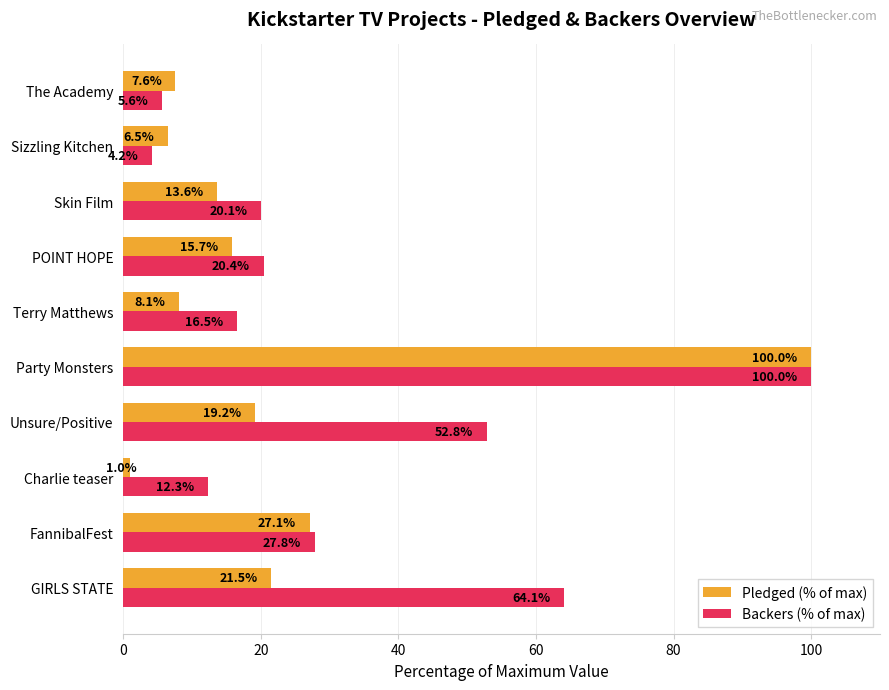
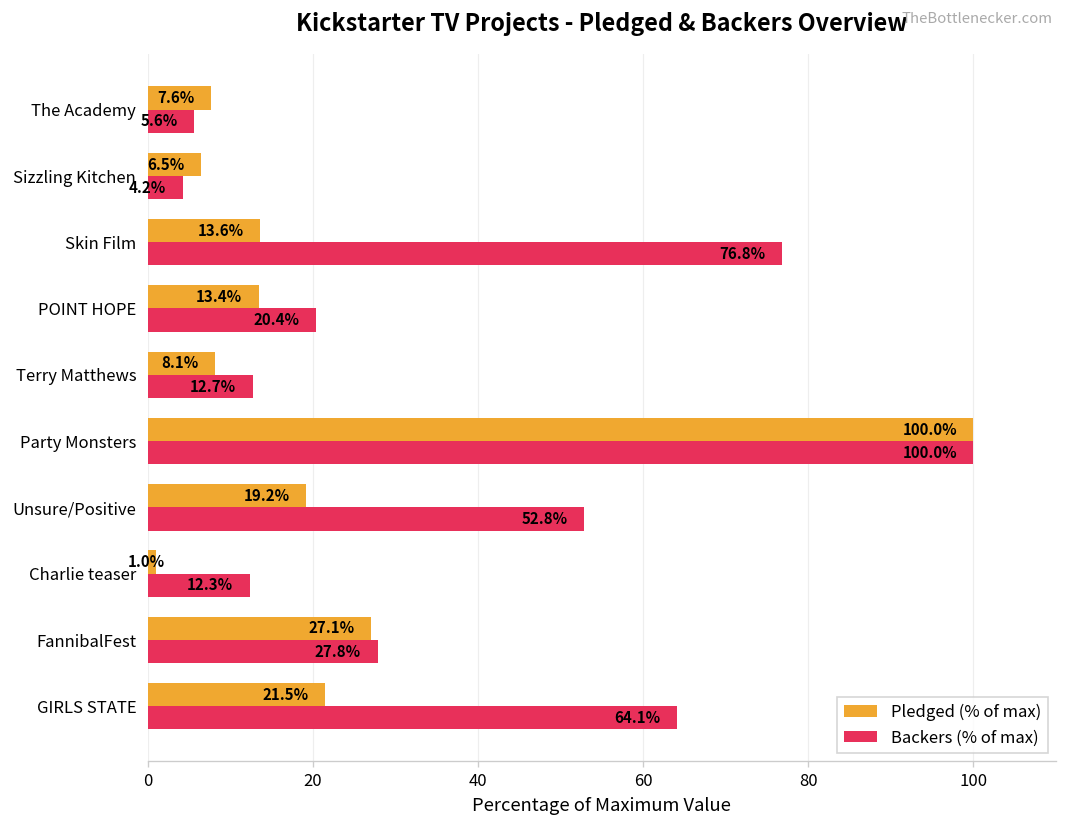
Backers (% of max), Skin Film: 20.1% -> 76.8%
Pledged (% of max), POINT HOPE: 15.7% -> 13.4%
Backers (% of max), Terry Matthews: 16.5% -> 12.7%
